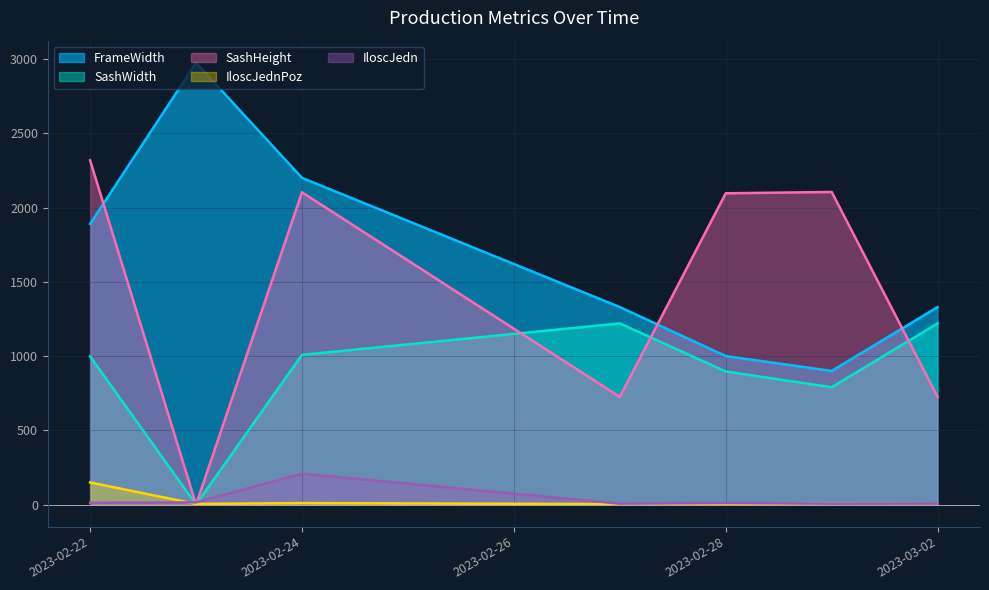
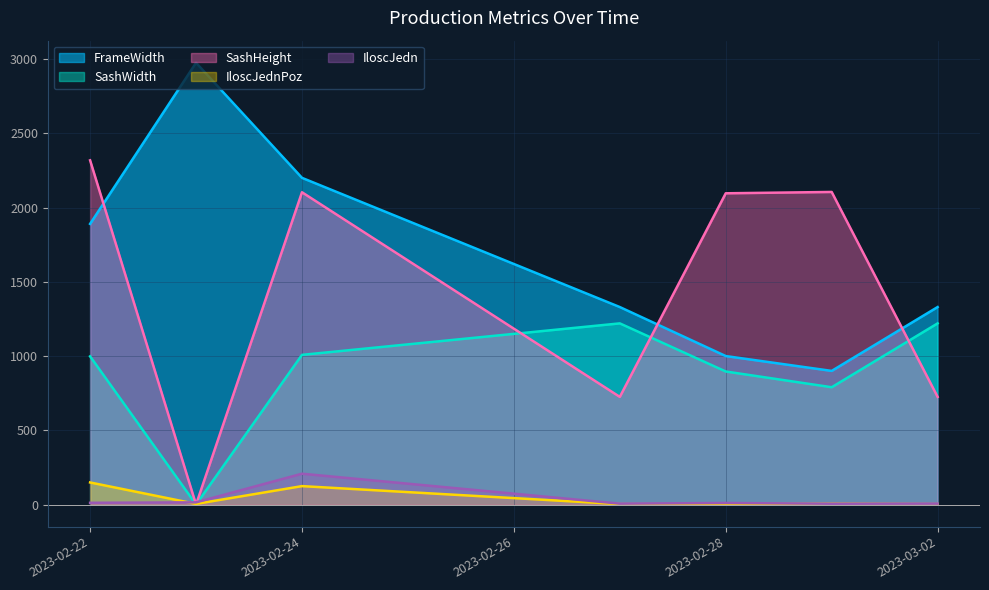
IloscJednPoz, 2023-02-24: 10 -> 120
